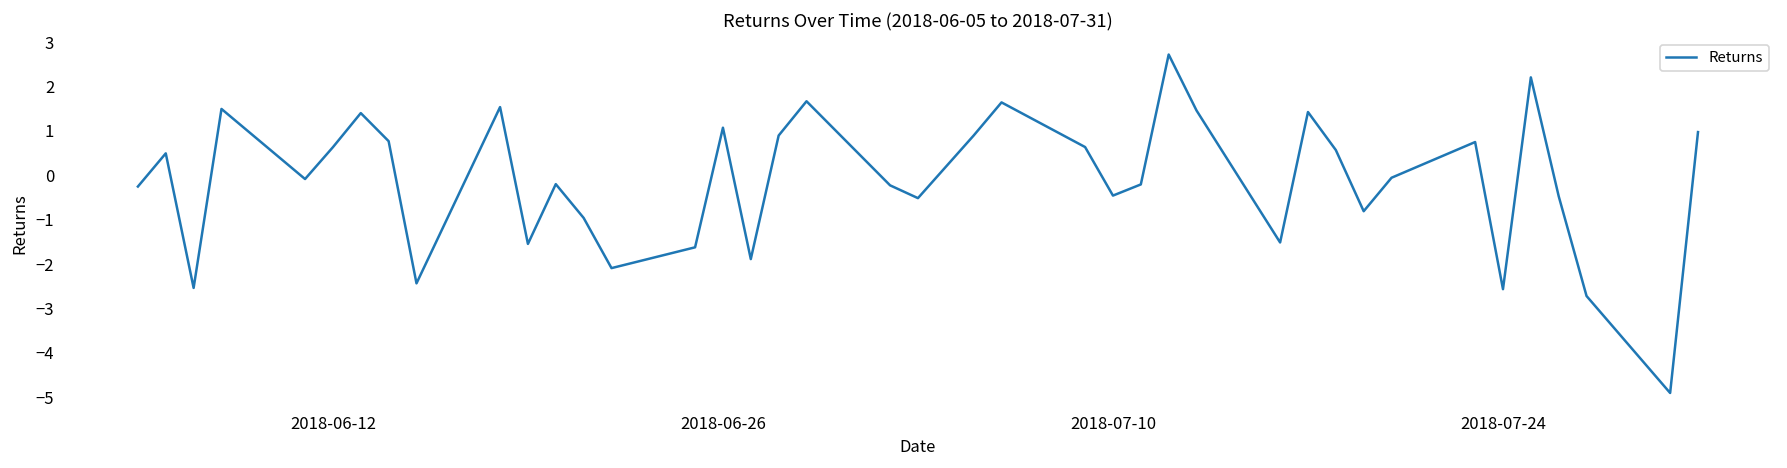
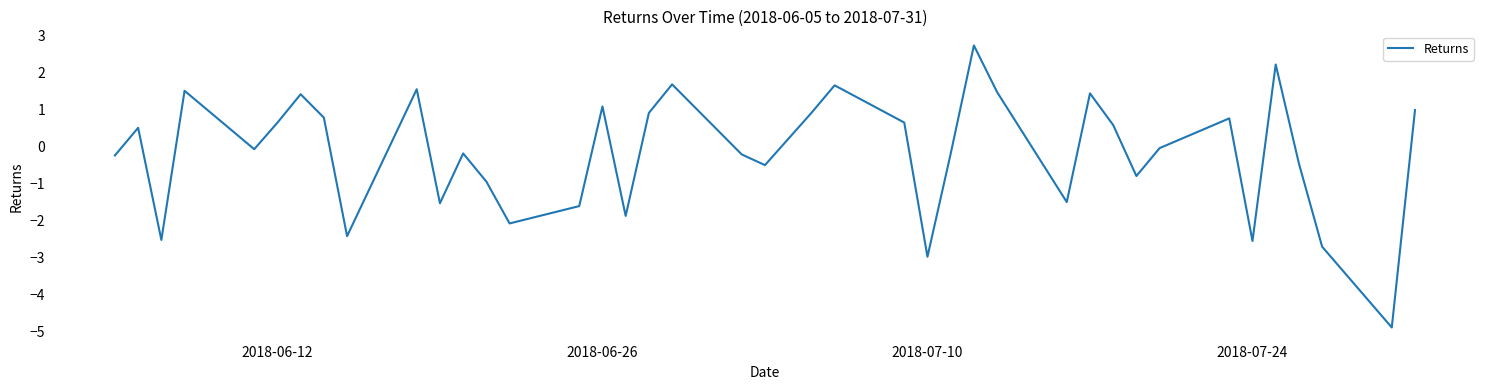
2018-07-10: -0.5 -> -3.0
